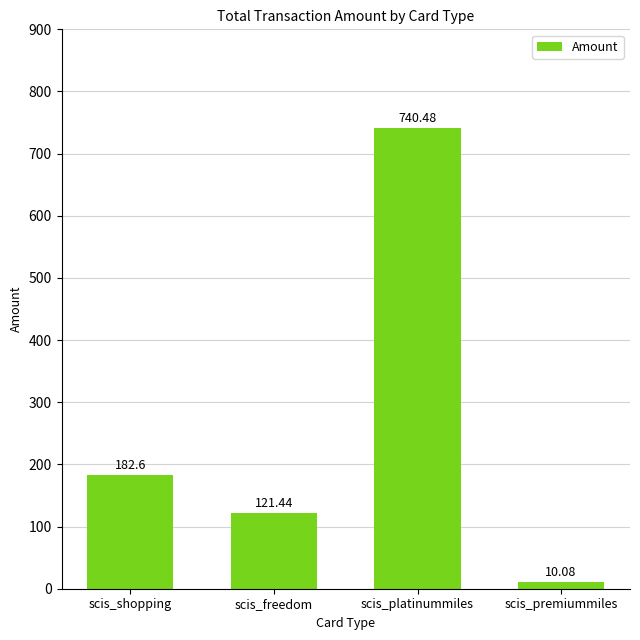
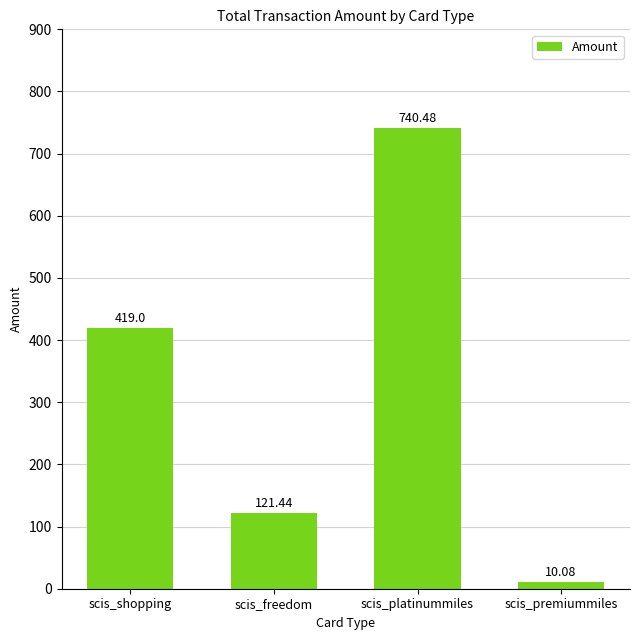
scis_shopping: 182.6 -> 419.0
